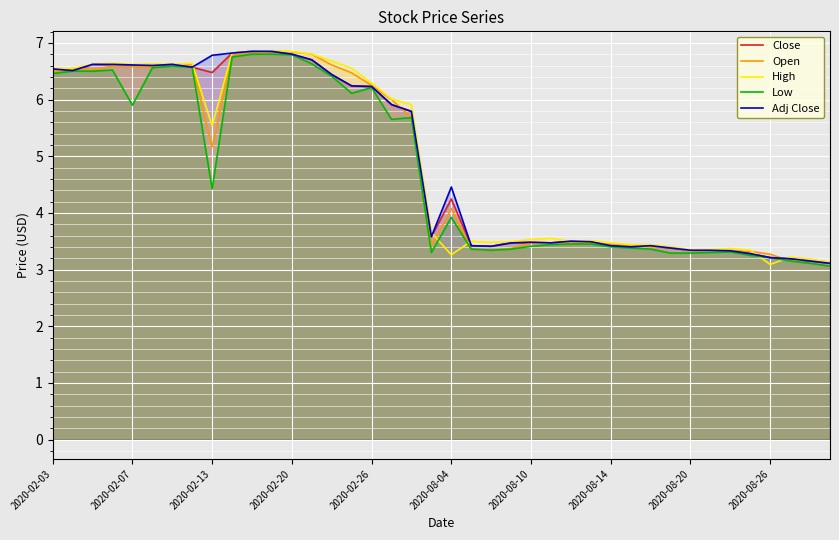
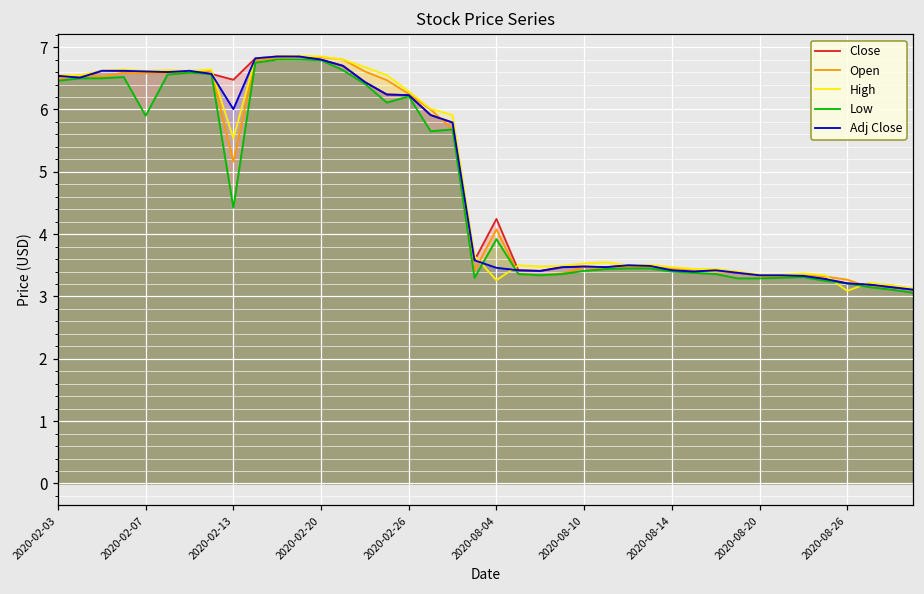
Adj Close, 2020-02-13: 6.8 -> 6.0
Adj Close, 2020-08-04: 4.5 -> 3.5
